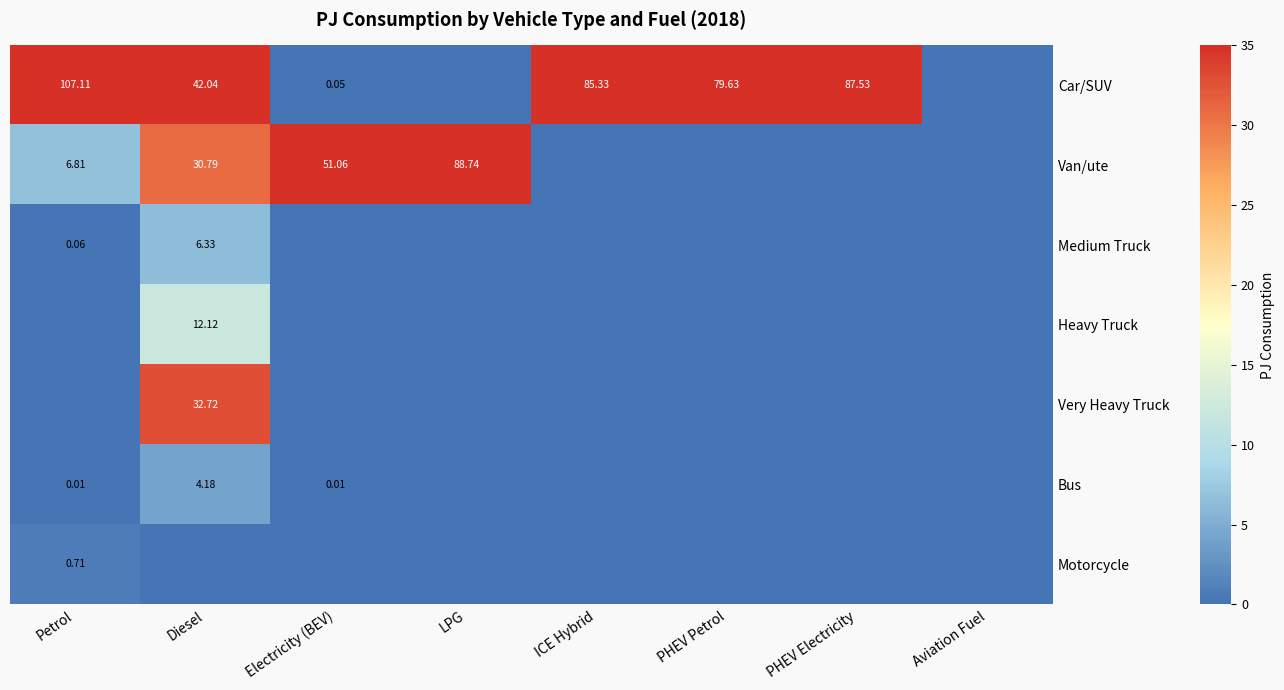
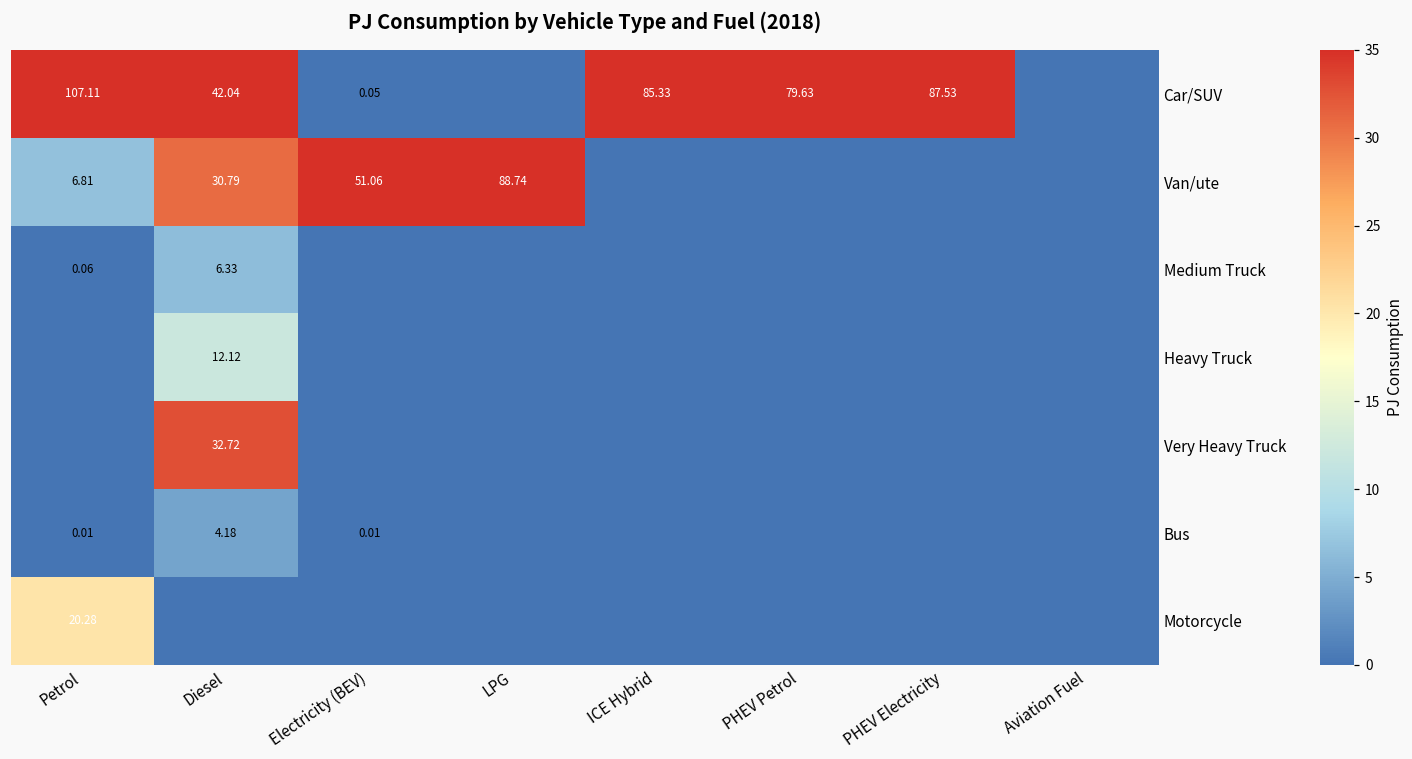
Motorcycle, Petrol: 0.71 -> 20.28
